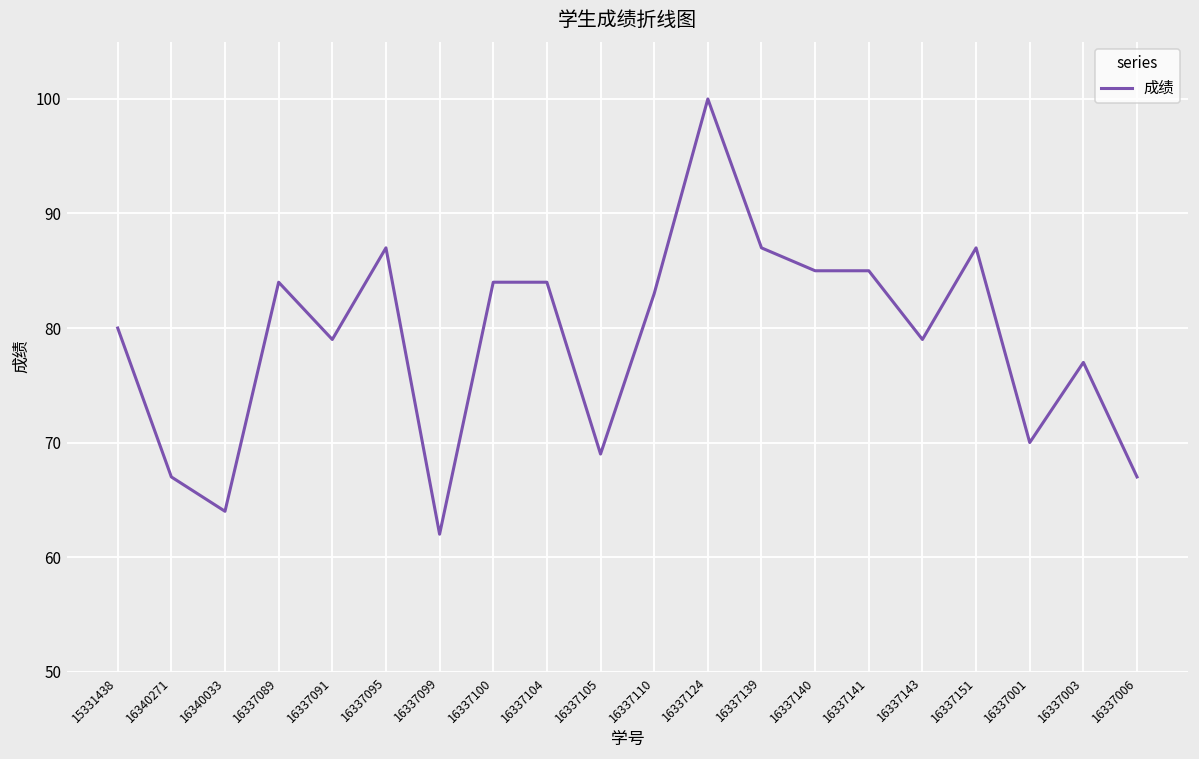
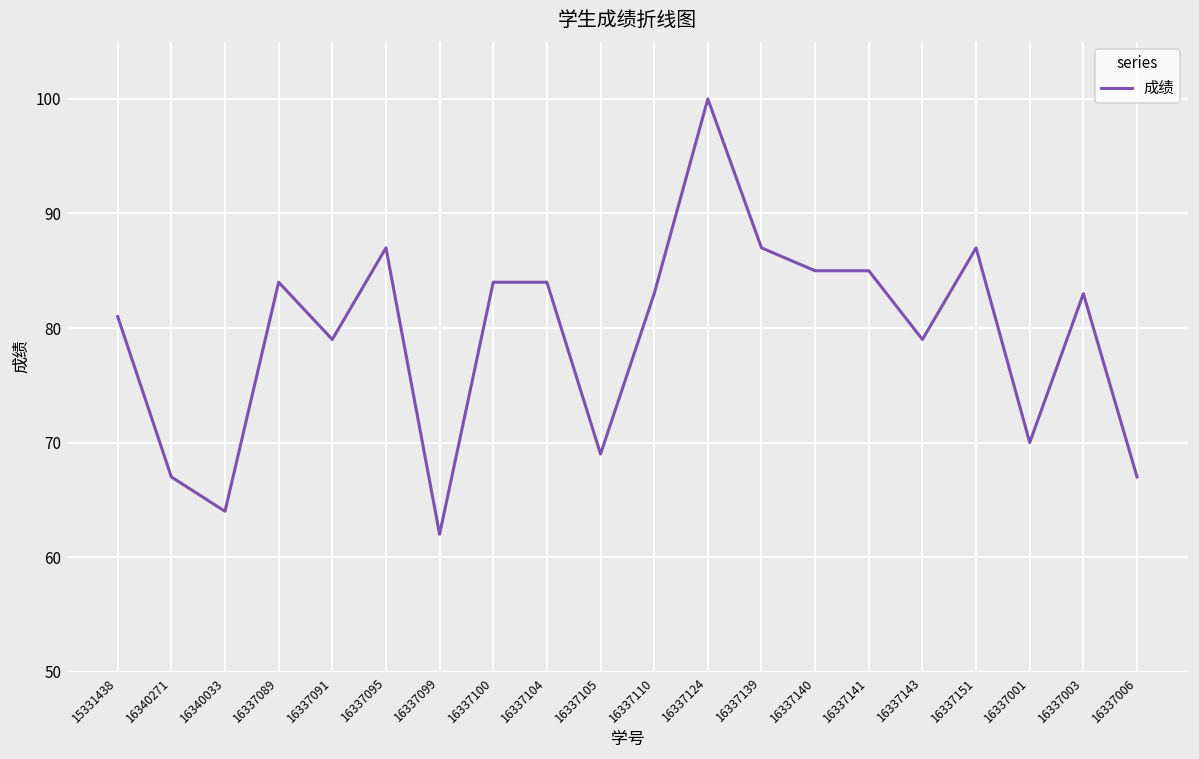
15331438: 80 -> 81
16337003: 77 -> 83
